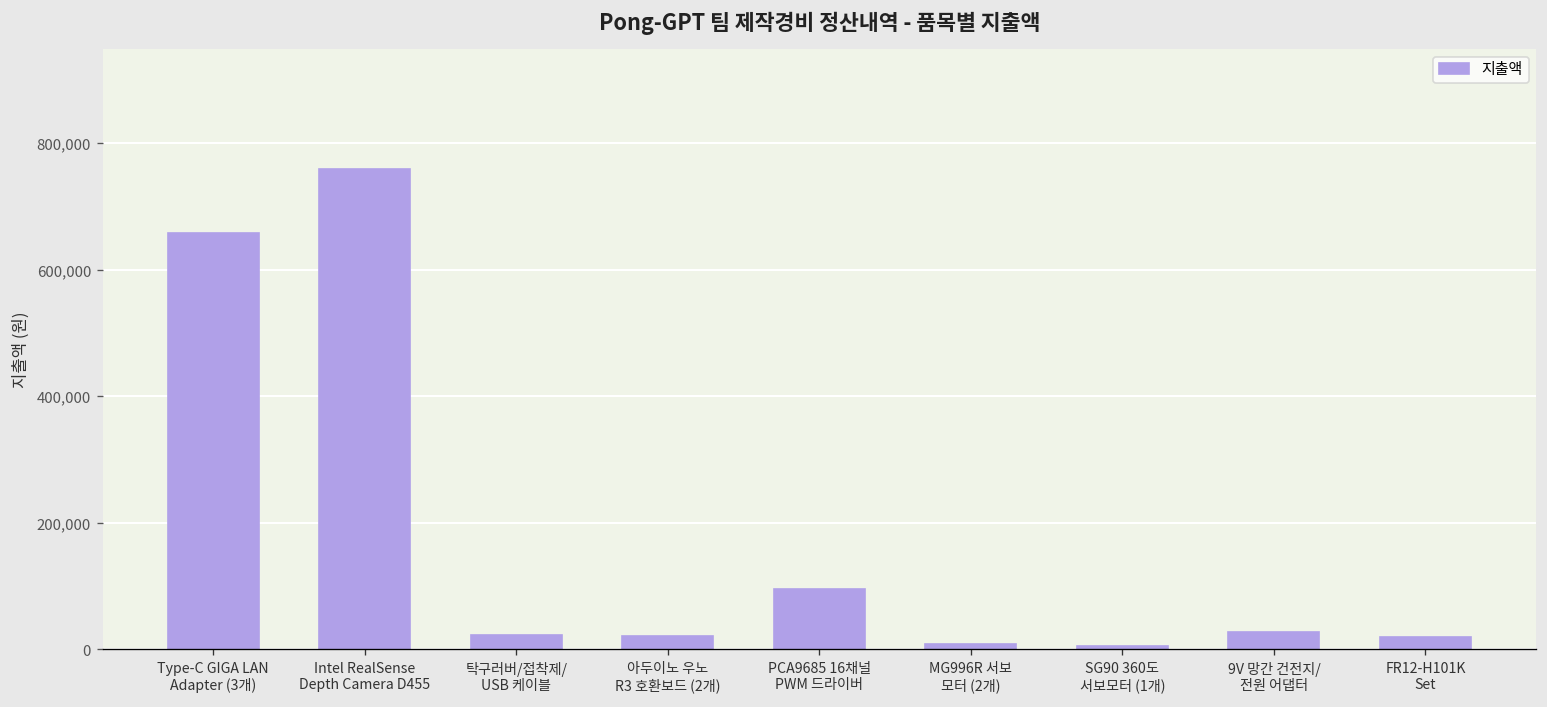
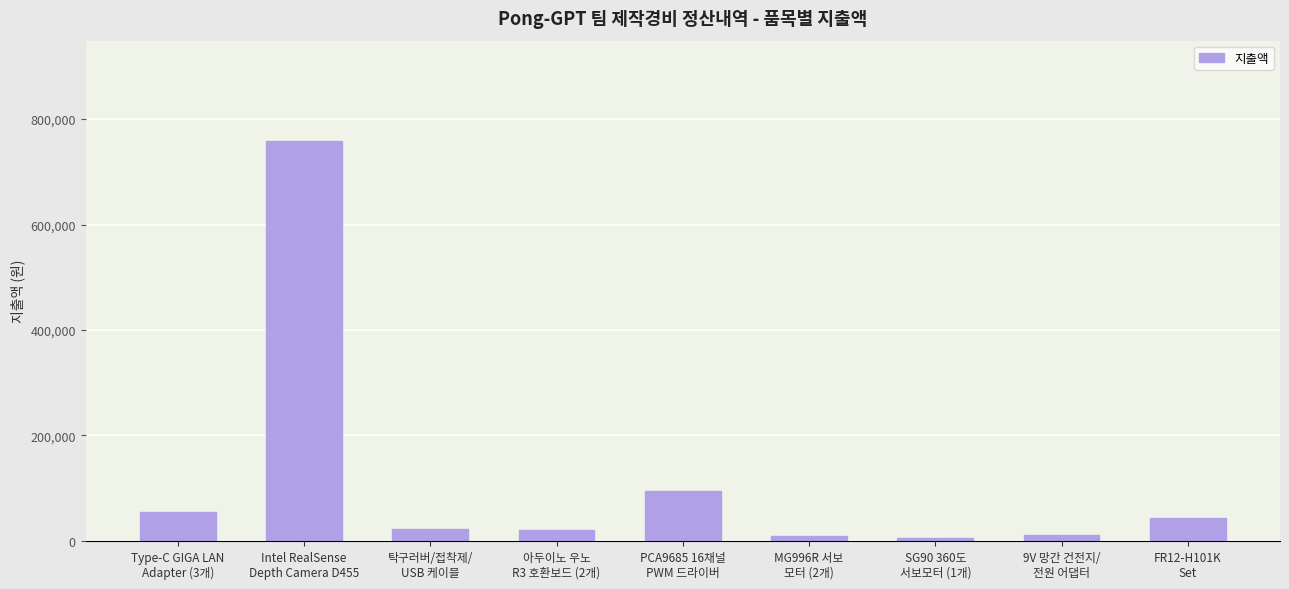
Type-C GIGA LAN Adapter (3개): 660,000 -> 50,000
9V 망간 건전지/ 전원 어댑터: 30,000 -> 10,000
FR12-H101K Set: 20,000 -> 40,000
